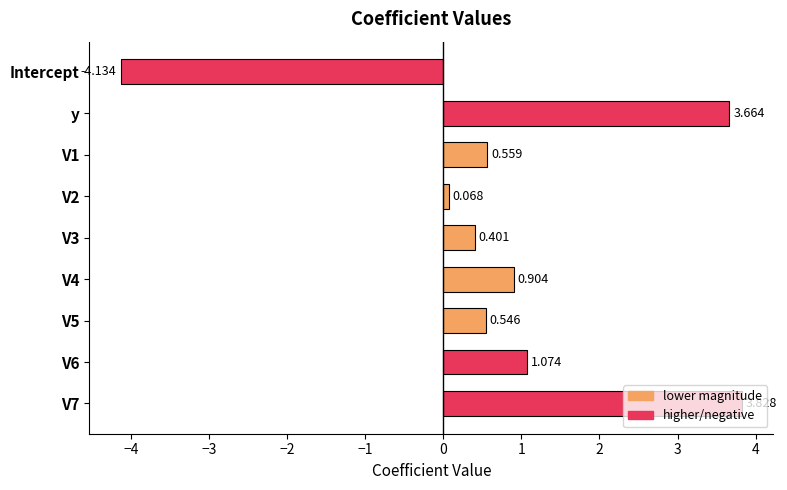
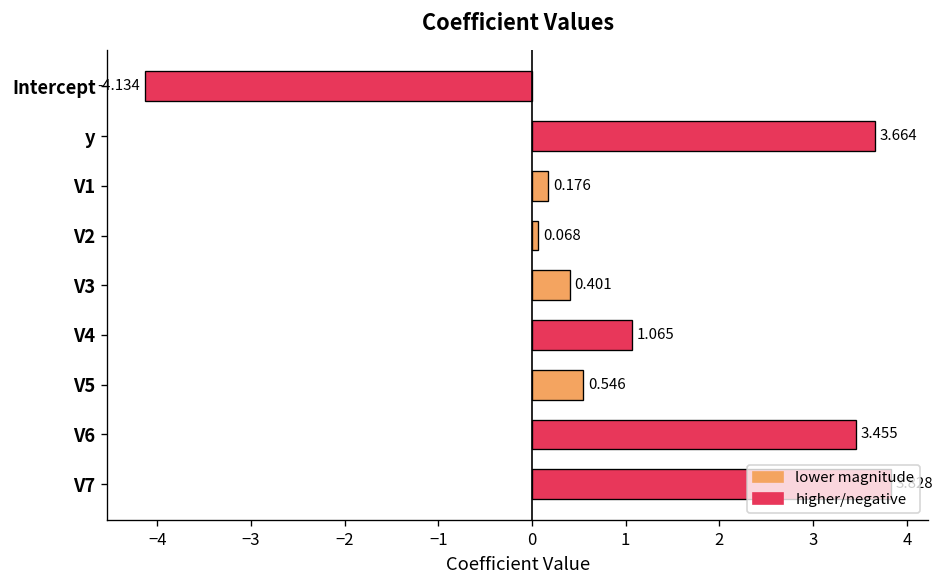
V1: 0.559 -> 0.176
V4: 0.904 -> 1.065
V6: 1.074 -> 3.455
